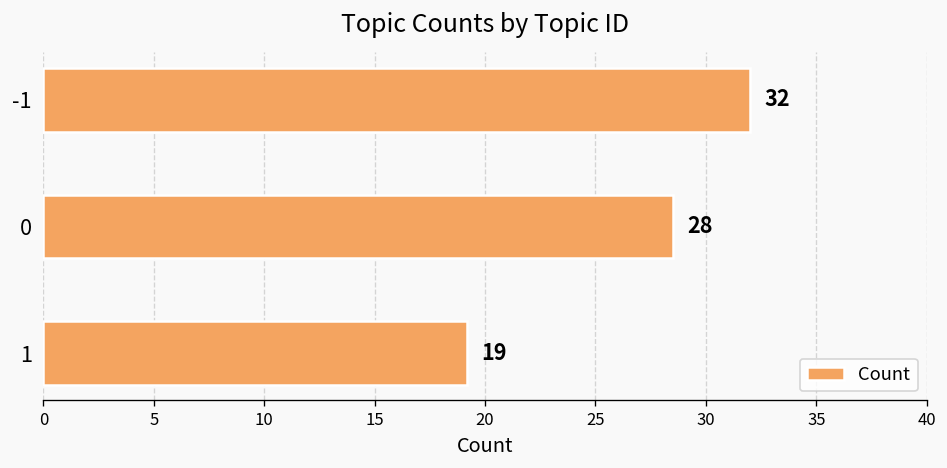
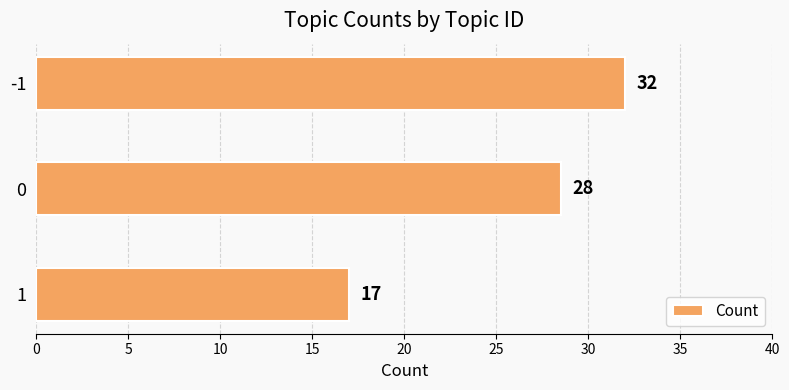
1: 19 -> 17
